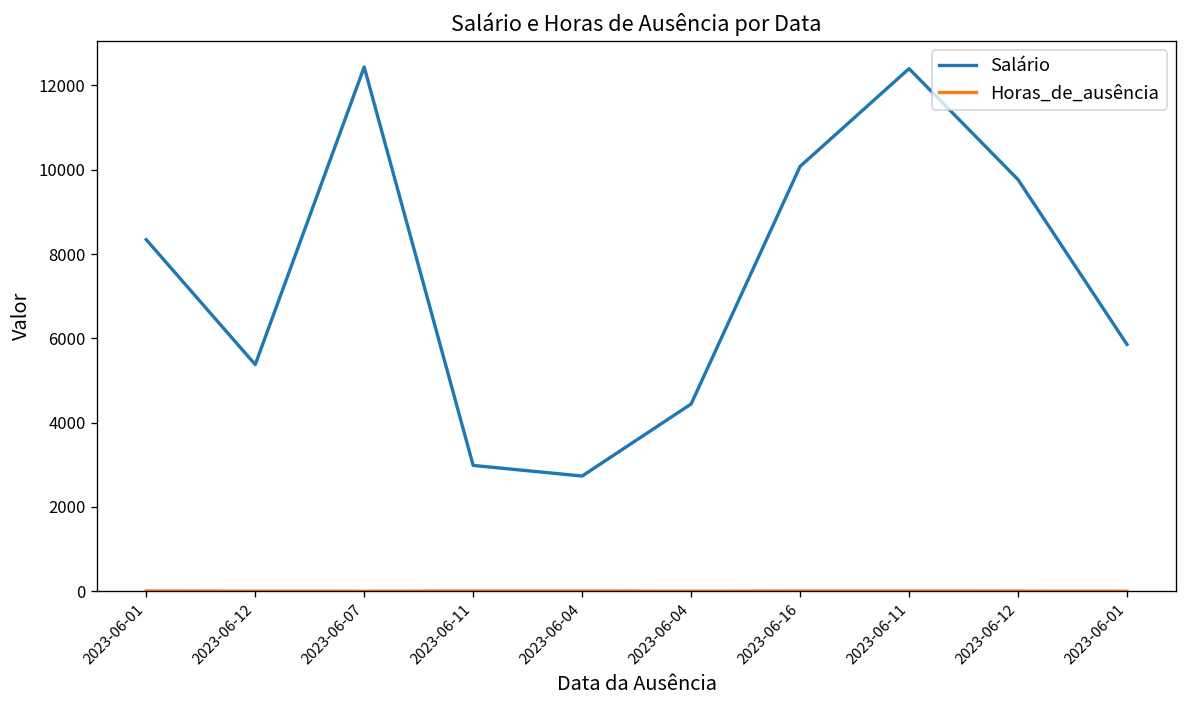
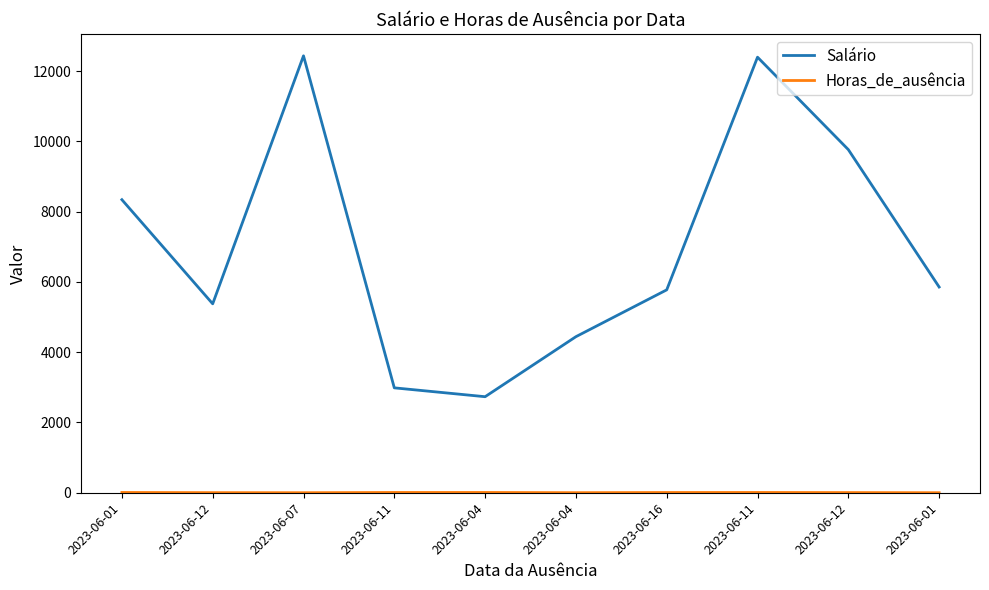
Salário, 2023-06-16: 10100 -> 5800
